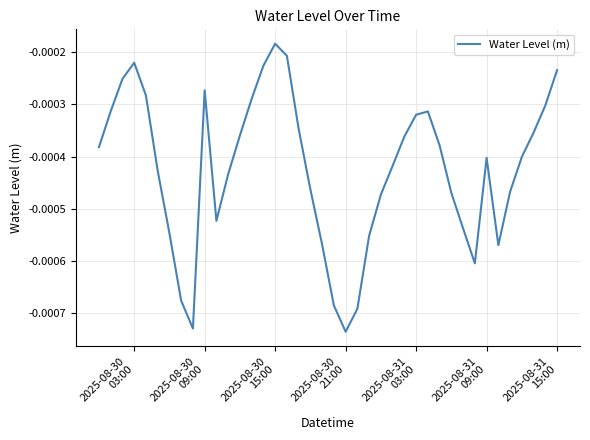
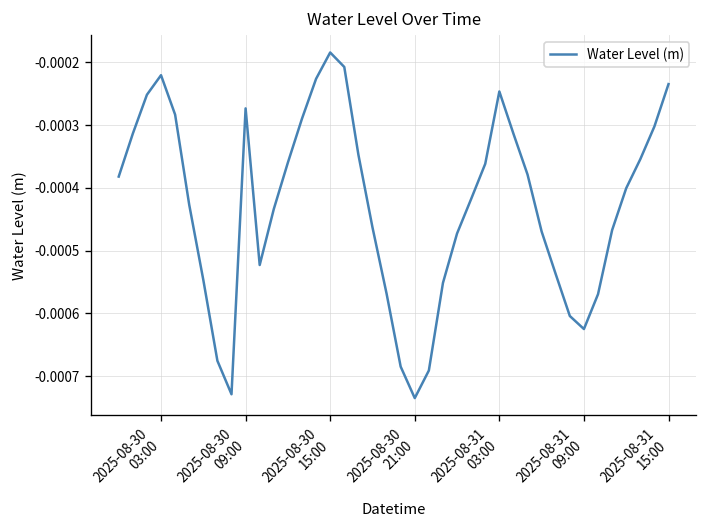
2025-08-31 03:00: -0.00032 -> -0.00025
2025-08-31 09:00: -0.00040 -> -0.00062
